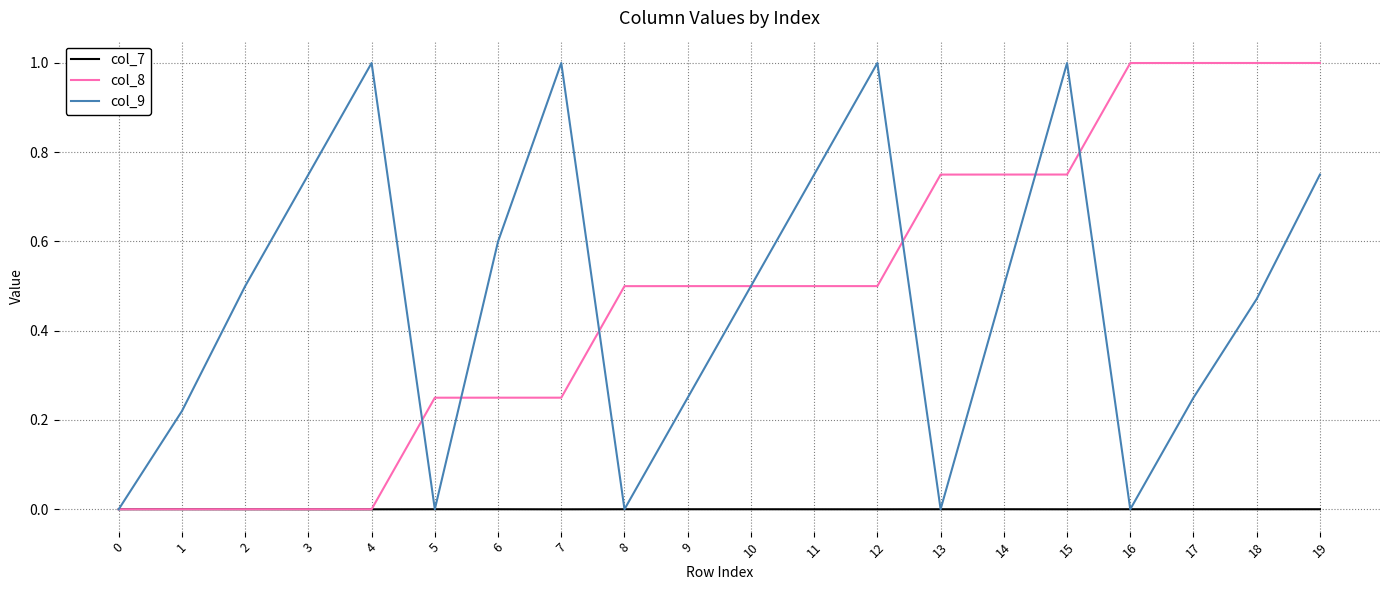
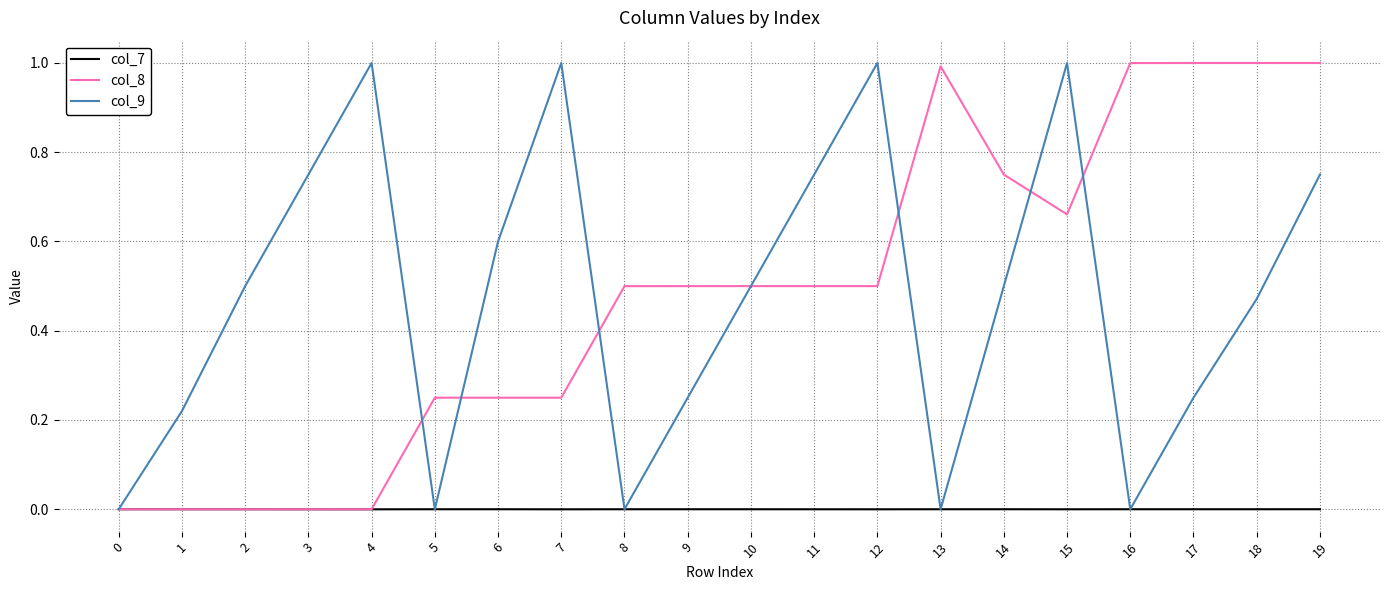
col_8, 13: 0.75 -> 0.99
col_8, 15: 0.75 -> 0.66
